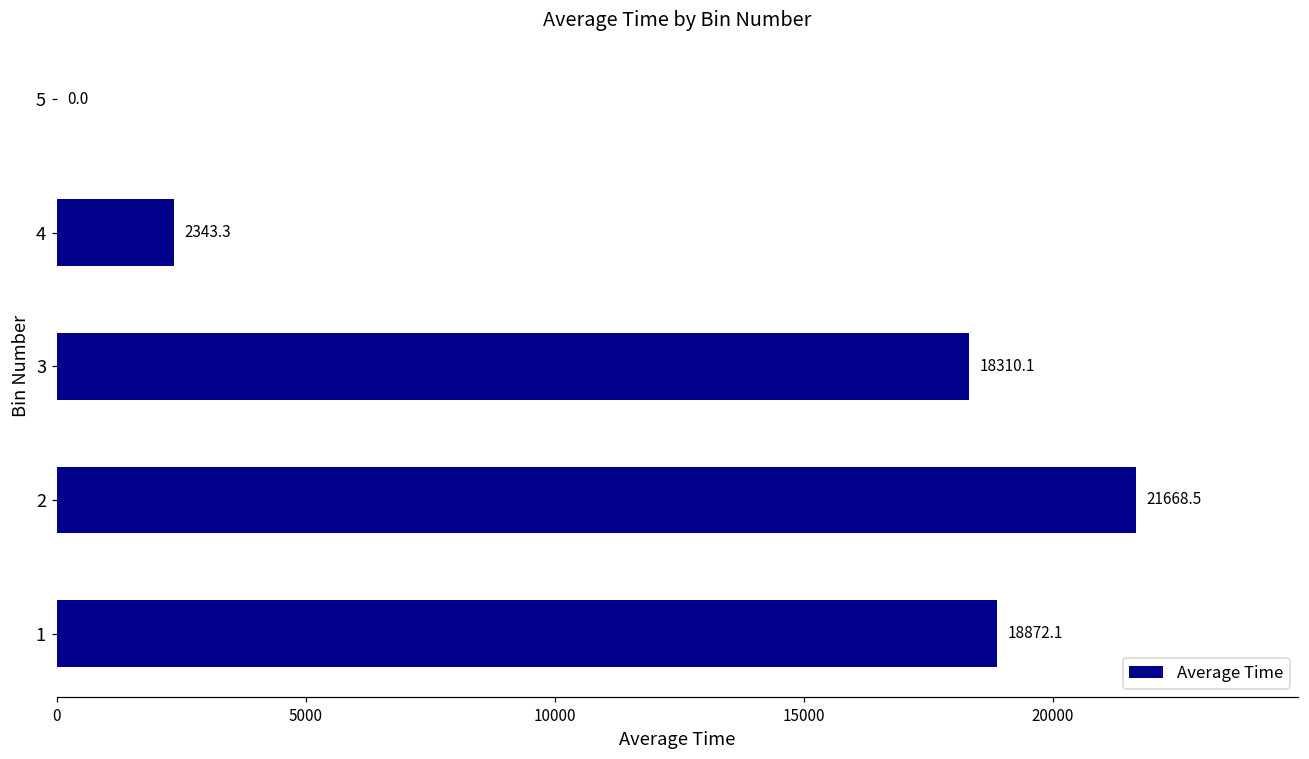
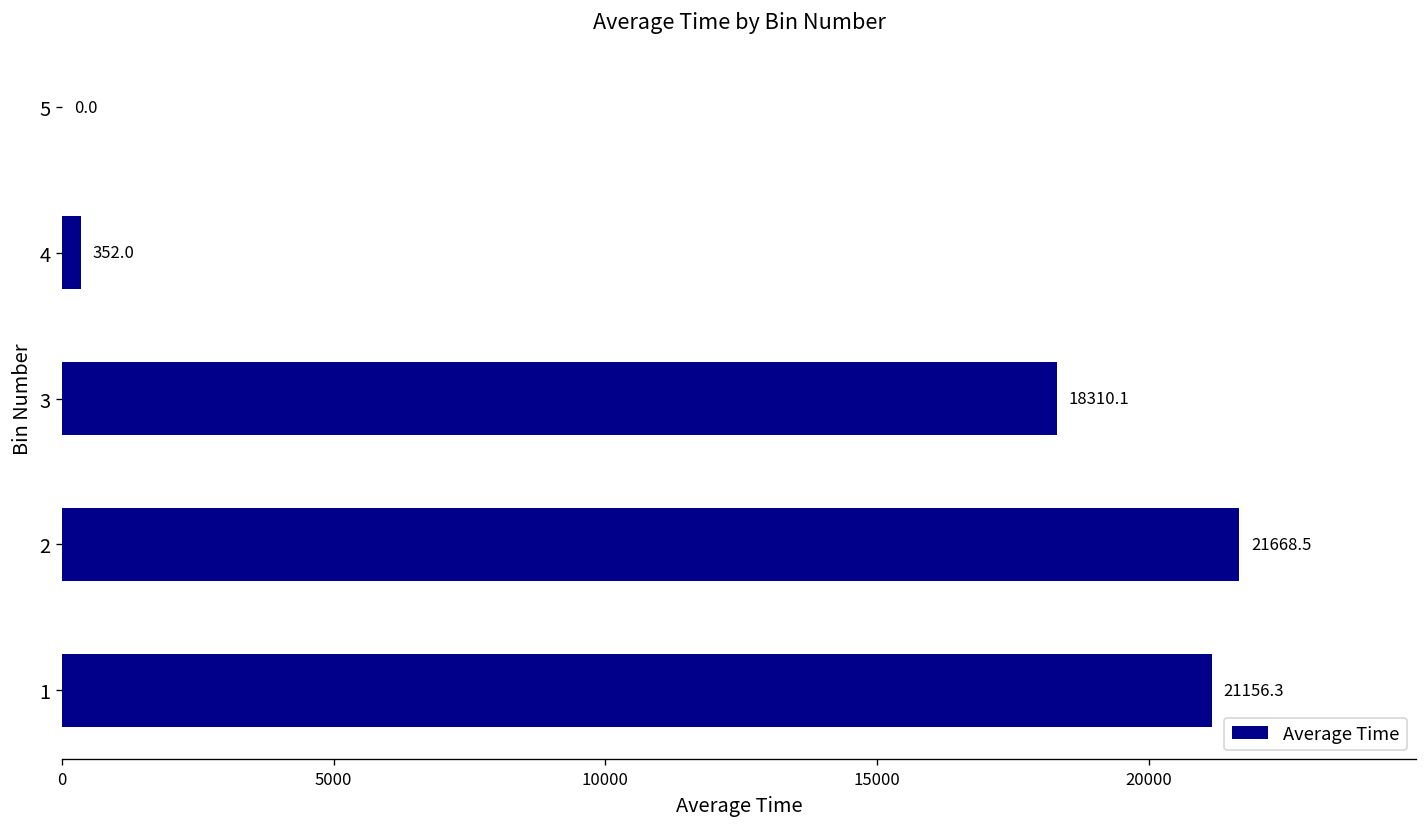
4: 2343.3 -> 352.0
1: 18872.1 -> 21156.3
